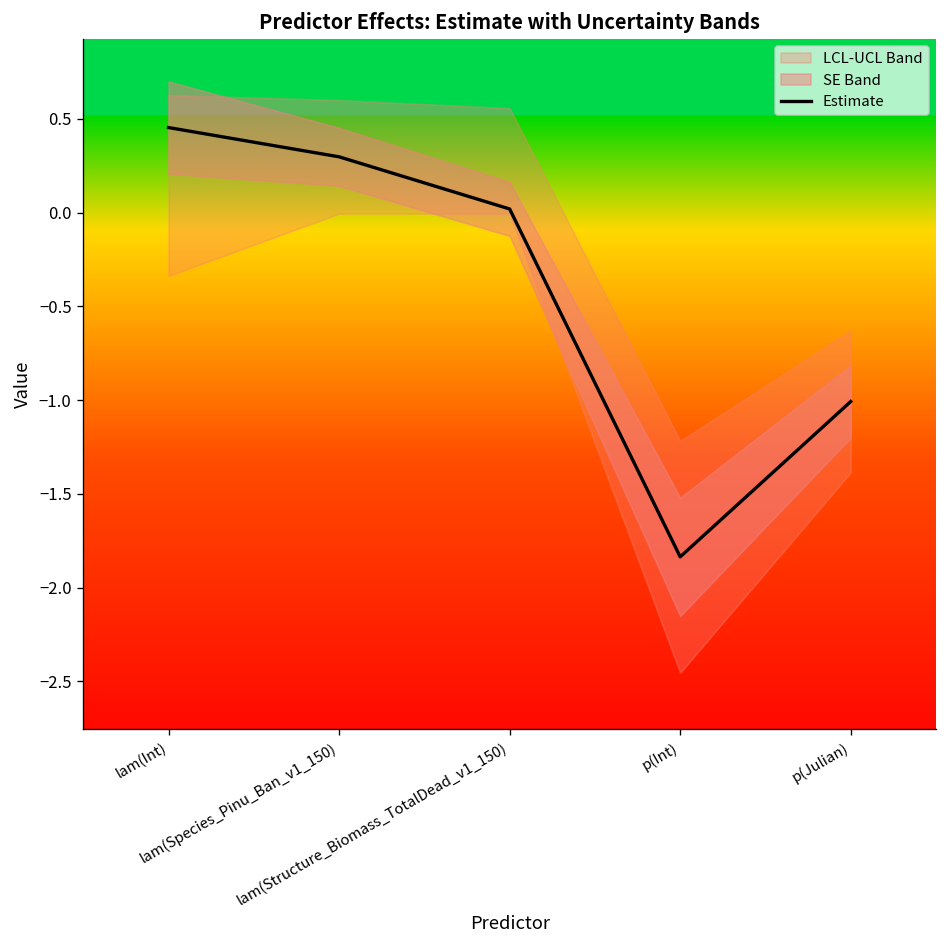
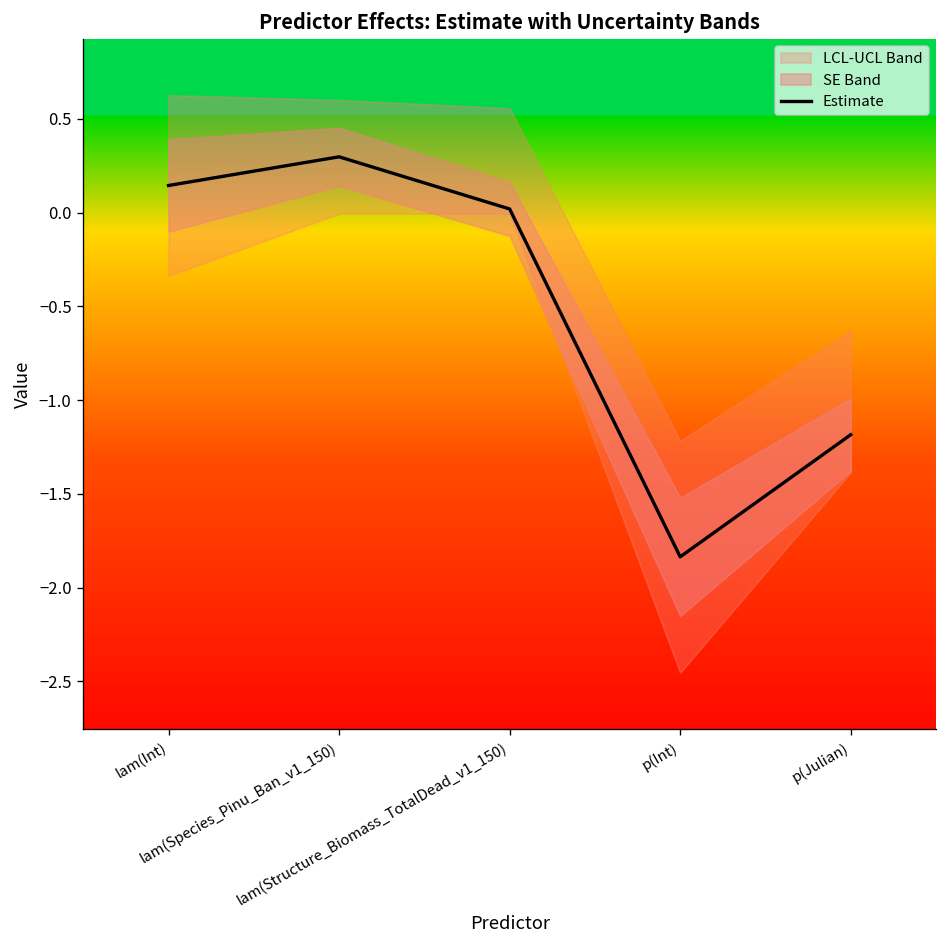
Estimate, lam(Int): 0.45 -> 0.14
Estimate, p(Julian): -1.01 -> -1.18
